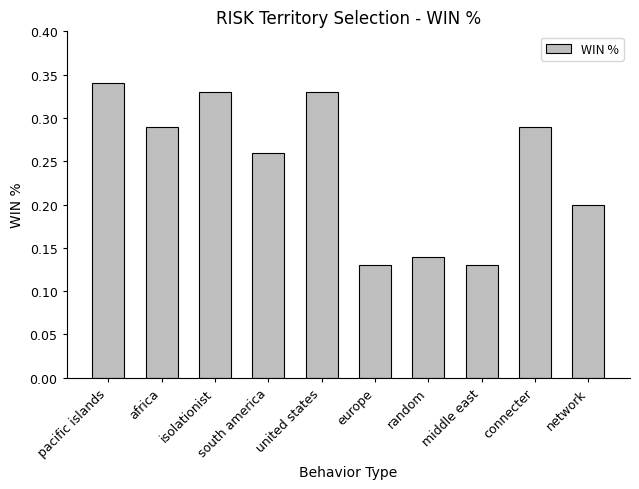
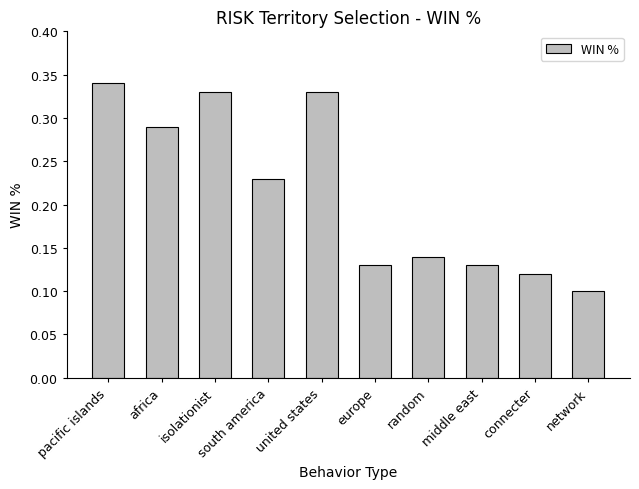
south america: 0.26 -> 0.23
connecter: 0.29 -> 0.12
network: 0.2 -> 0.1
